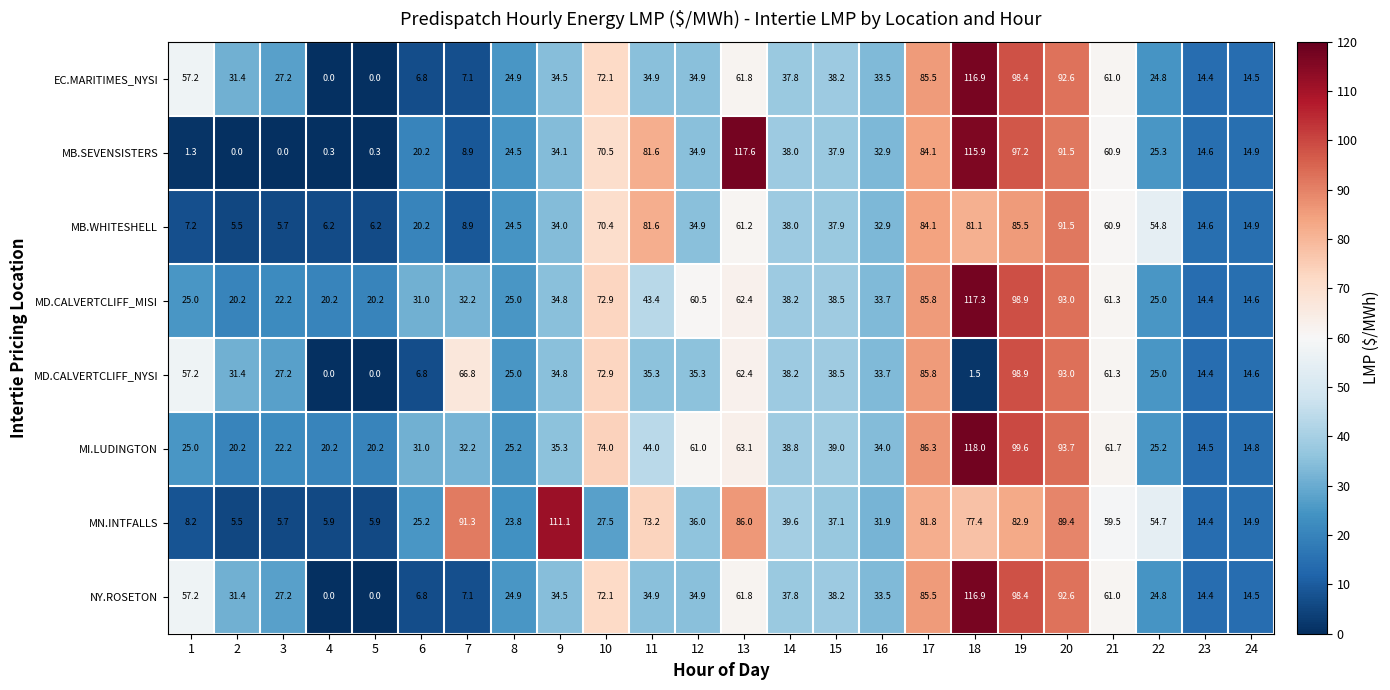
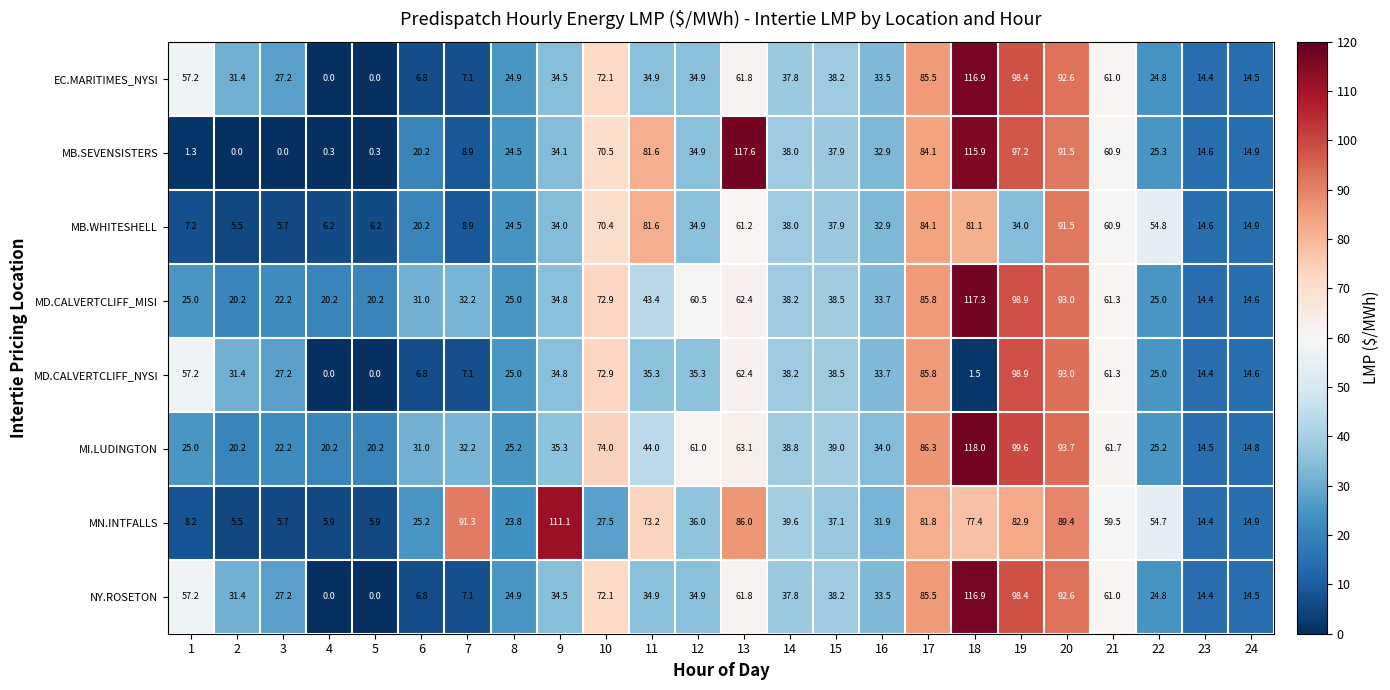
MB.WHITESHELL, 19: 85.5 -> 34.0
MD.CALVERTCLIFF_NYSI, 7: 66.8 -> 7.1
